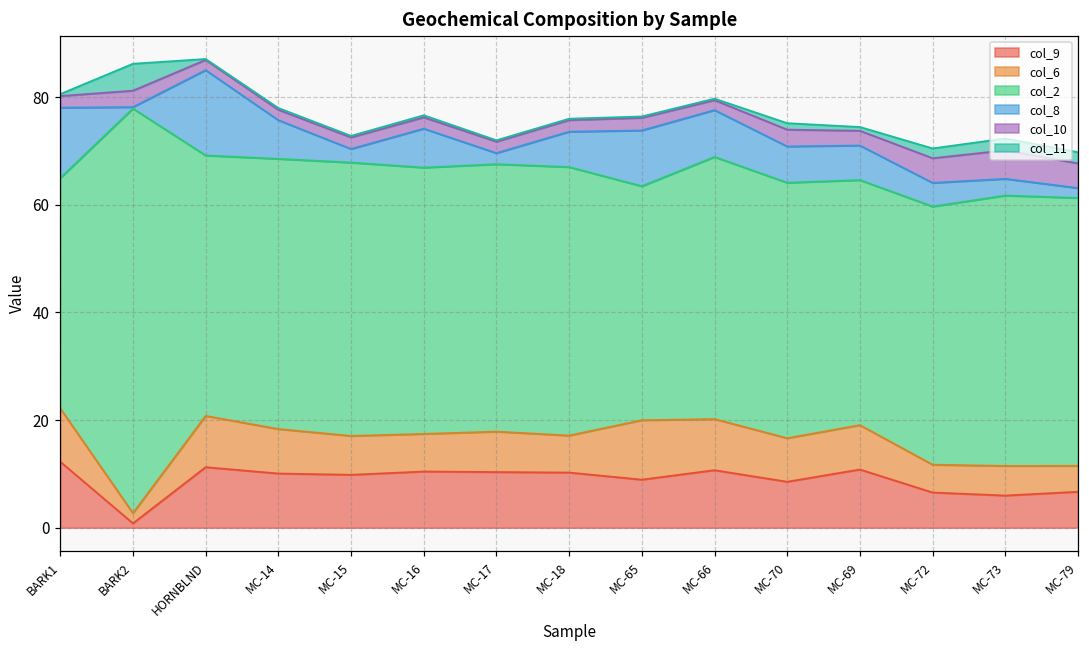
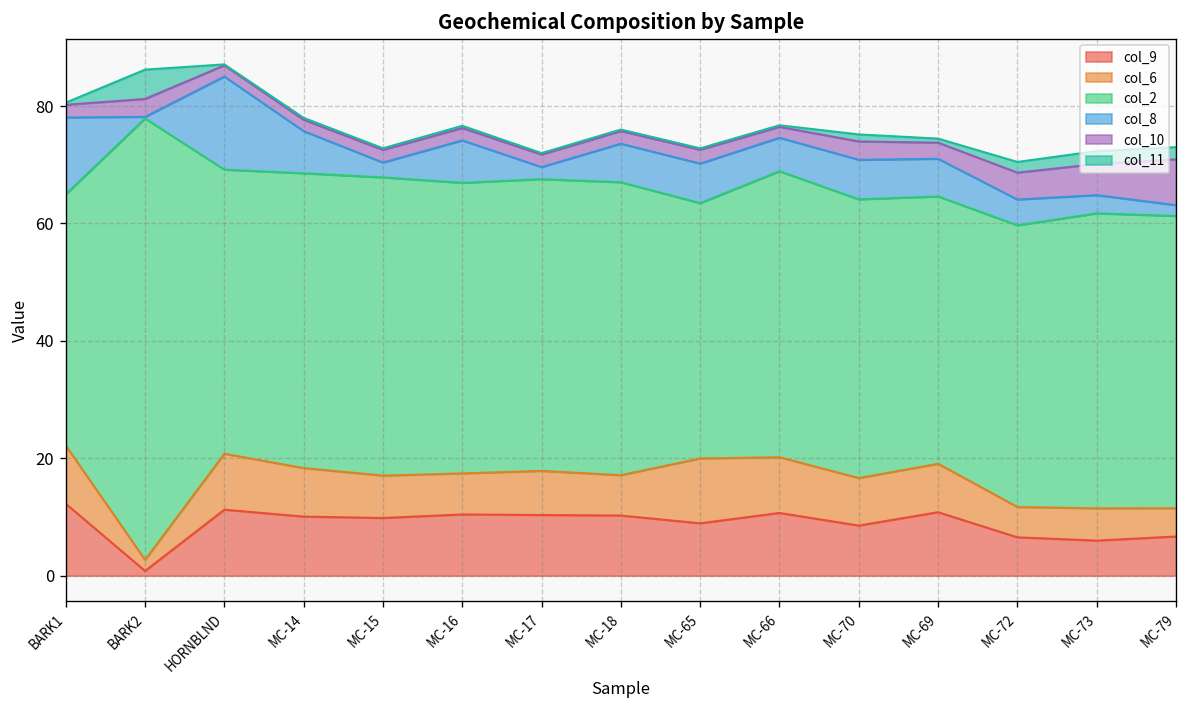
col_8, MC-65: 10 -> 7
col_8, MC-66: 9 -> 6
col_10, MC-79: 5 -> 8
